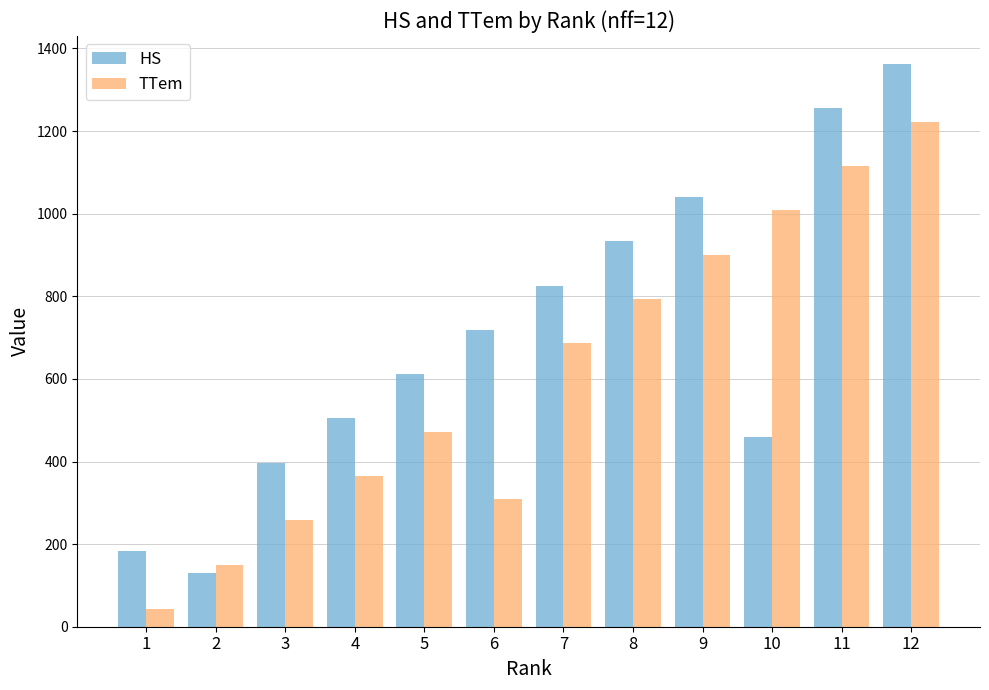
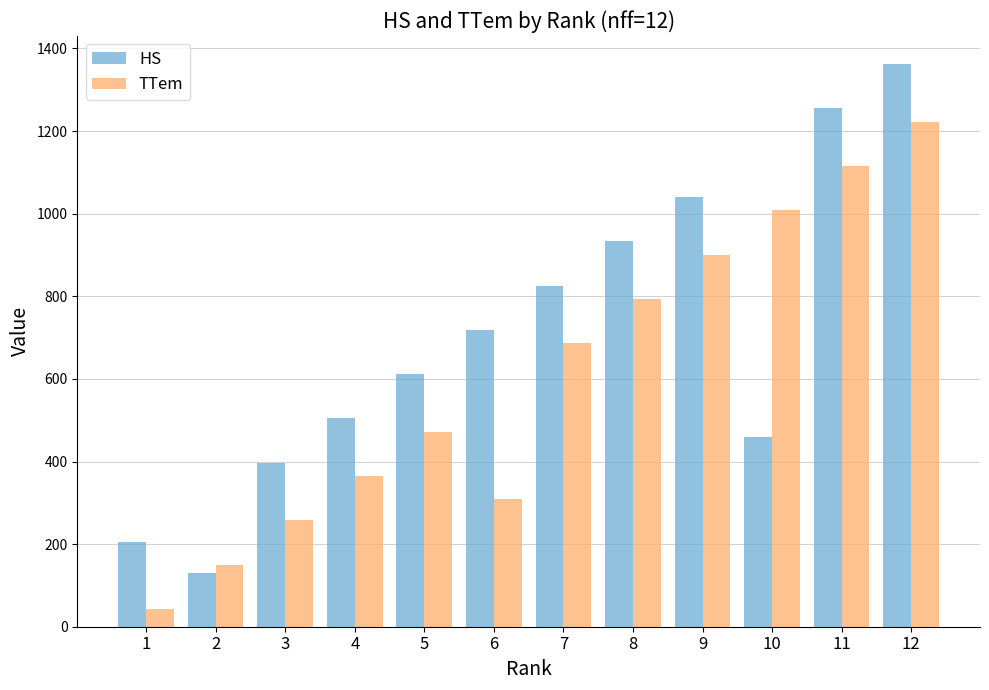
HS, 1: 180 -> 210
